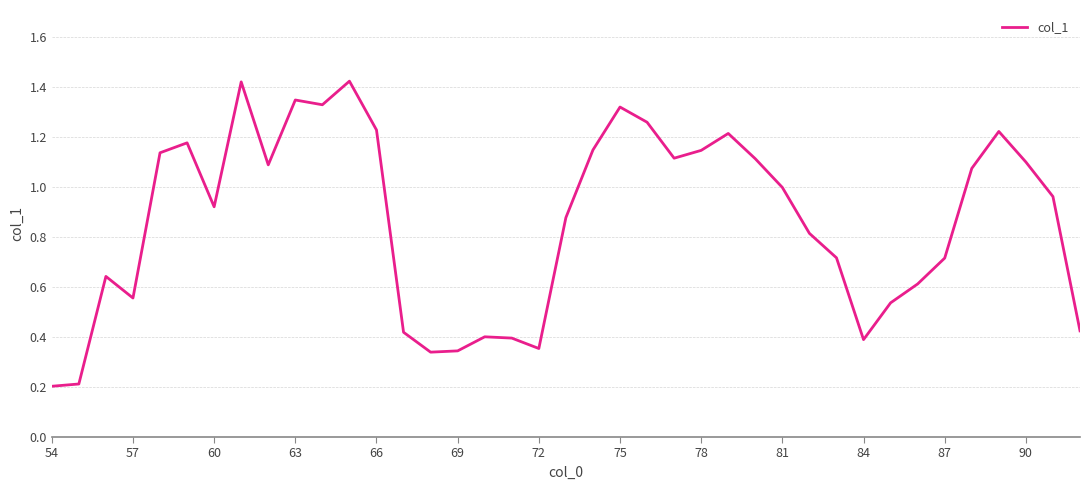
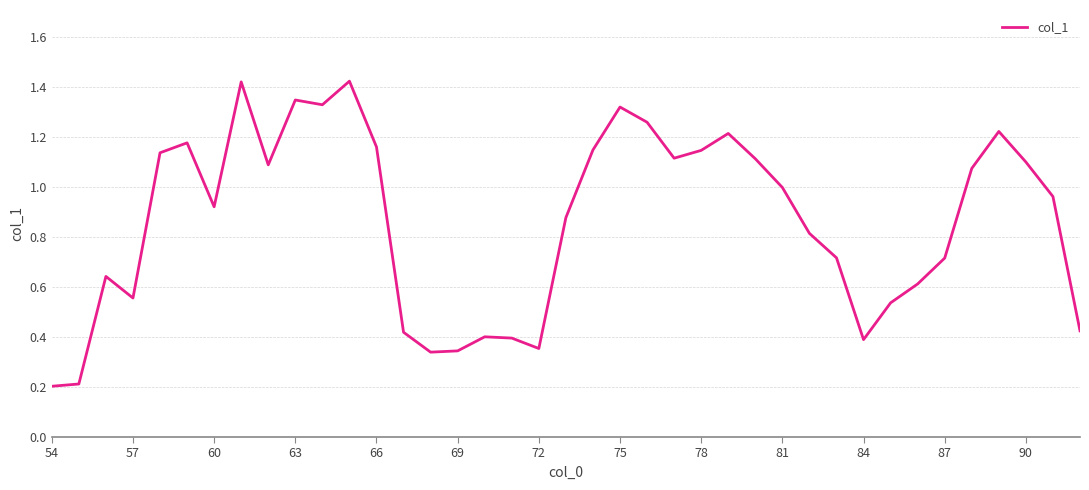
66: 1.23 -> 1.16
